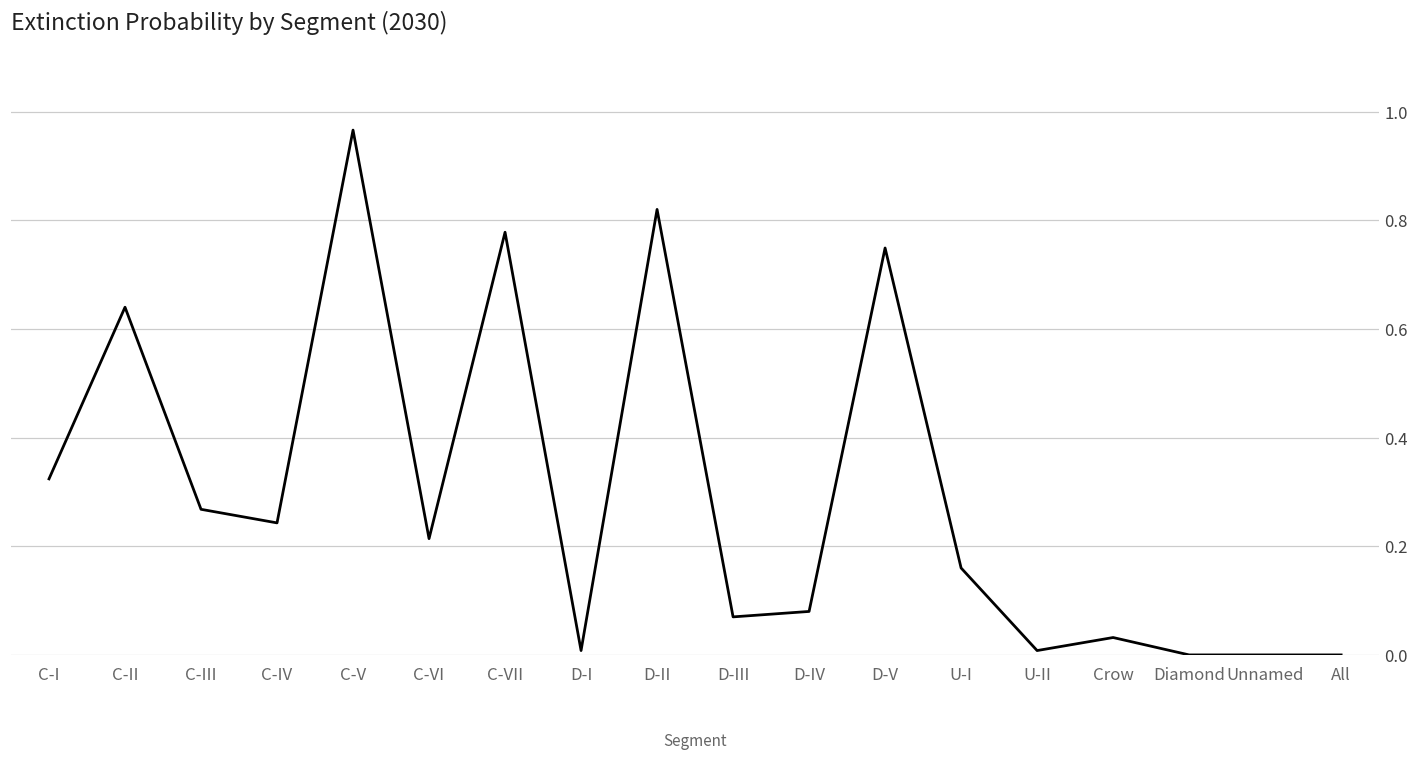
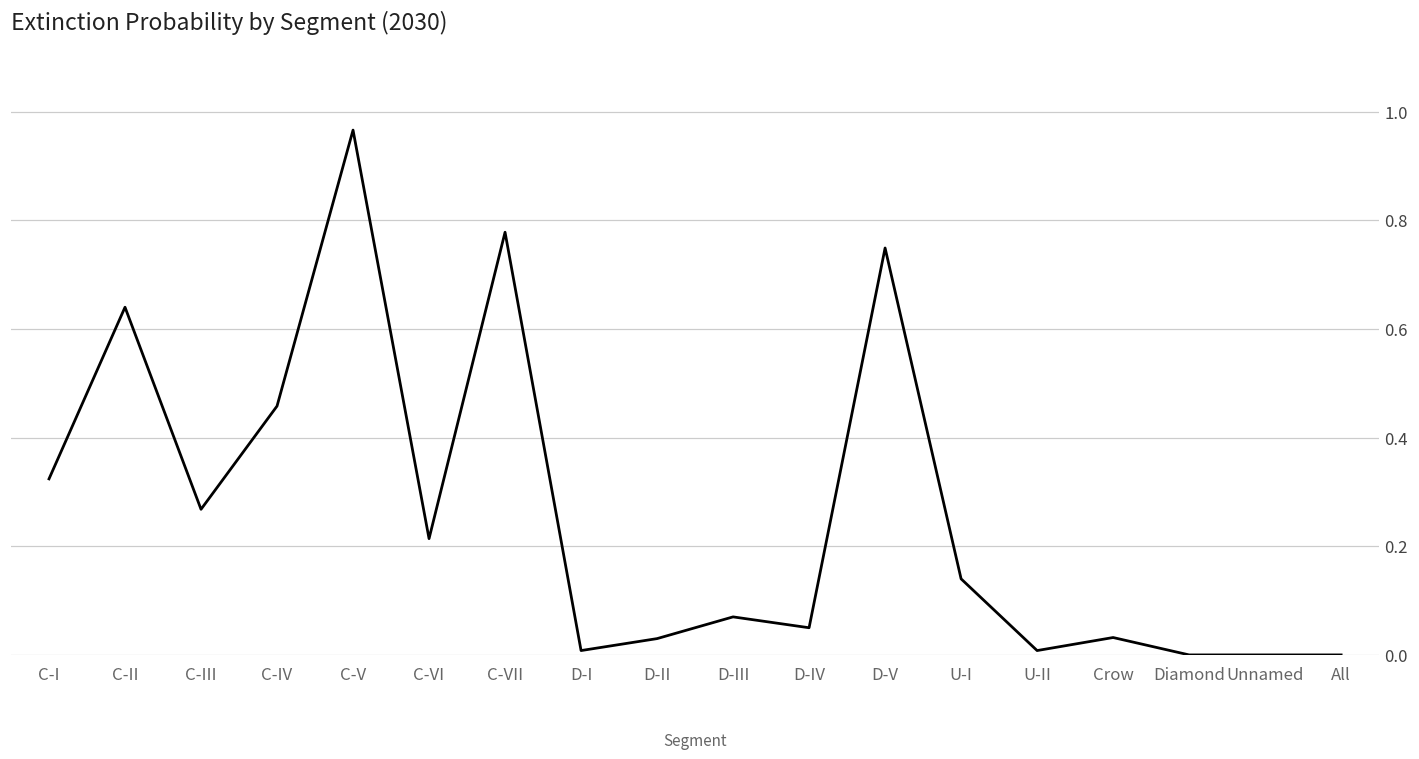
C-IV: 0.24 -> 0.46
D-II: 0.82 -> 0.03
D-IV: 0.08 -> 0.05
U-I: 0.16 -> 0.14
